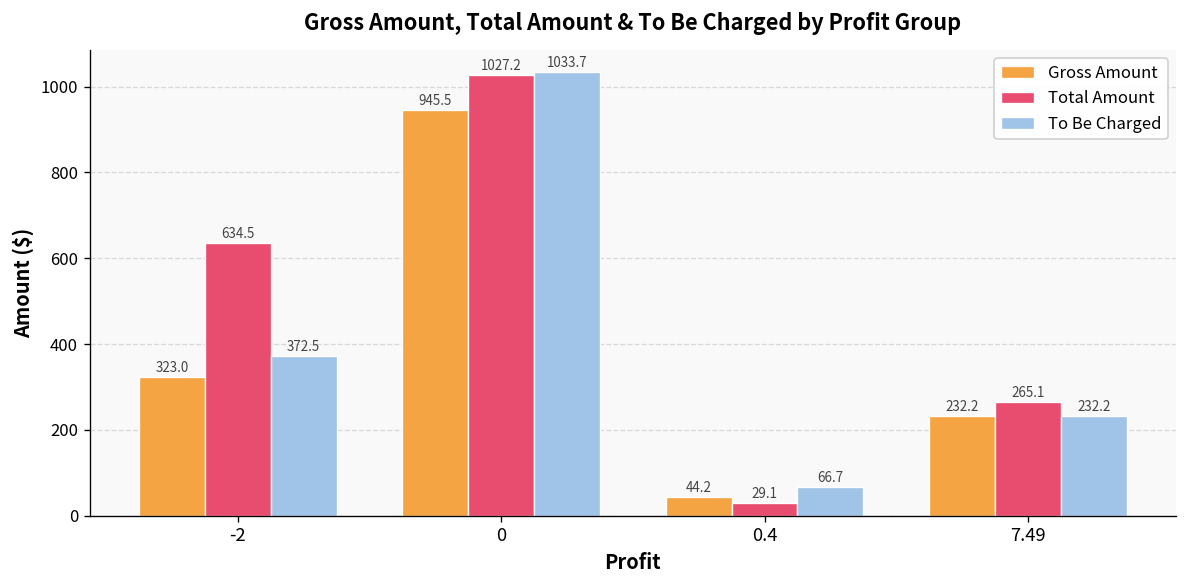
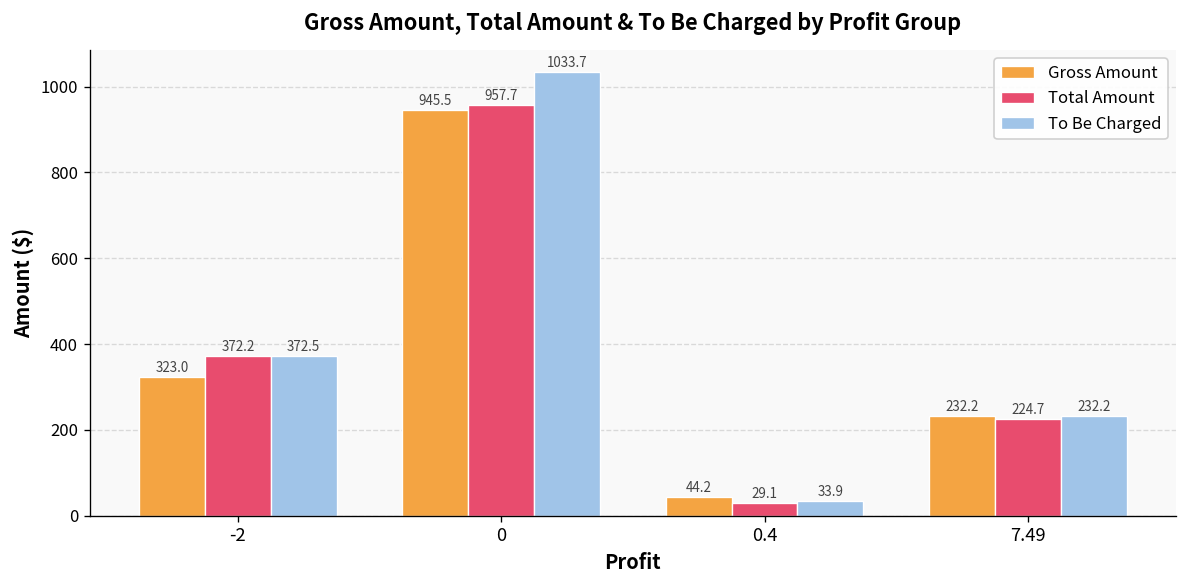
Total Amount, -2: 634.5 -> 372.2
Total Amount, 0: 1027.2 -> 957.7
To Be Charged, 0.4: 66.7 -> 33.9
Total Amount, 7.49: 265.1 -> 224.7
